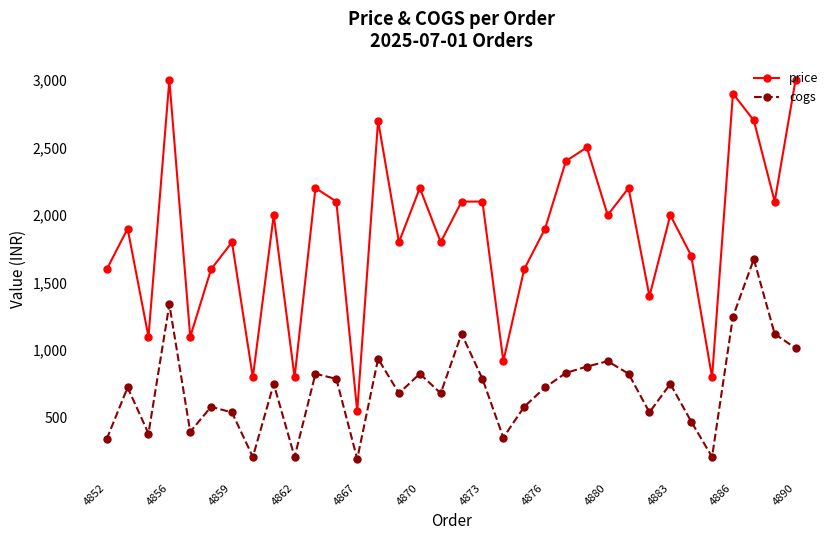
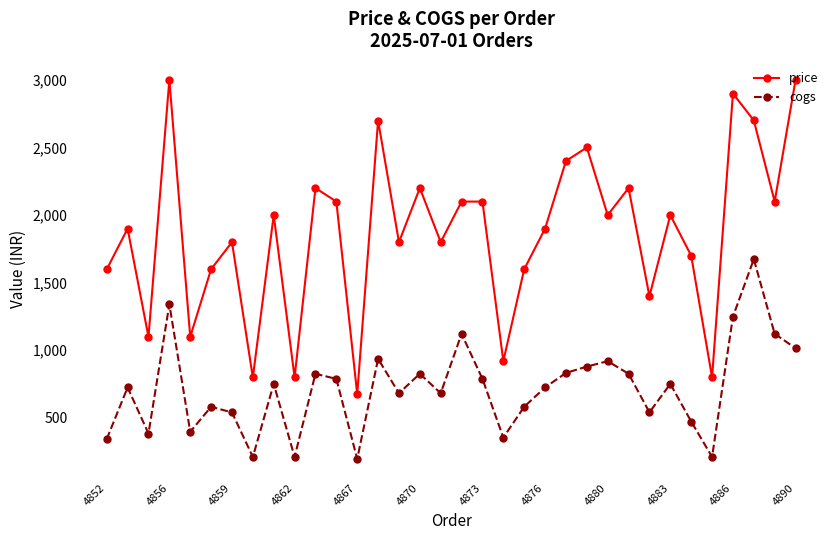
price, 4867: 550 -> 680
